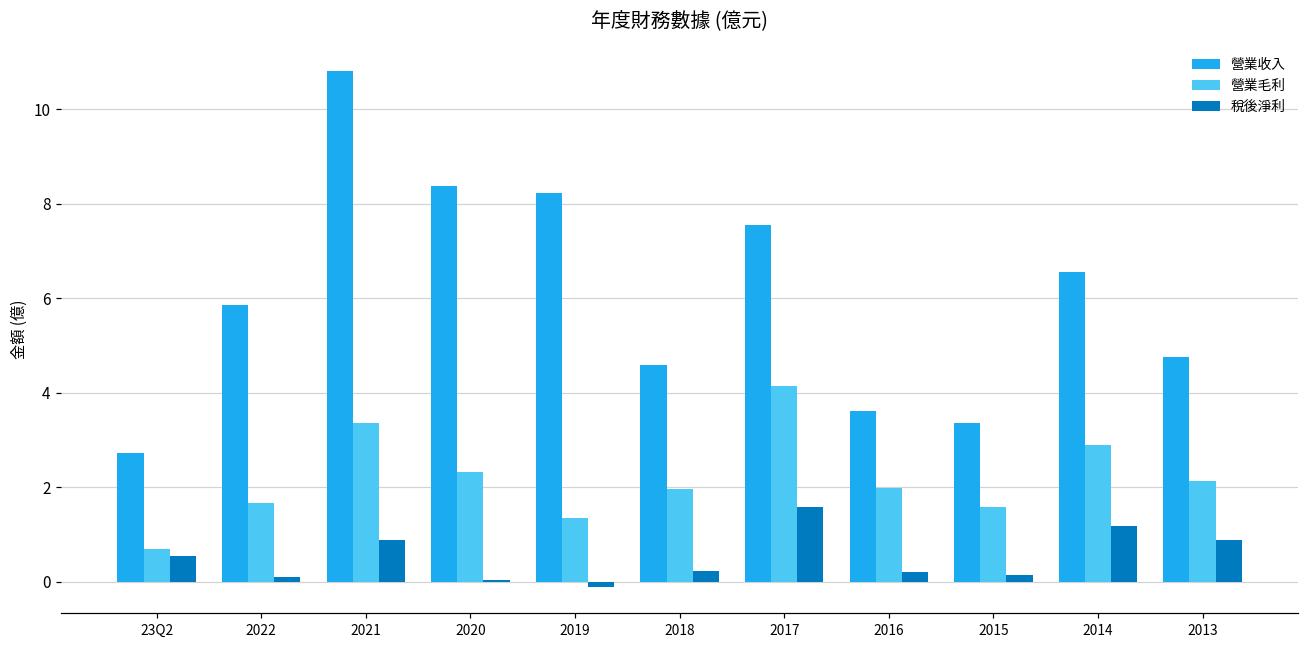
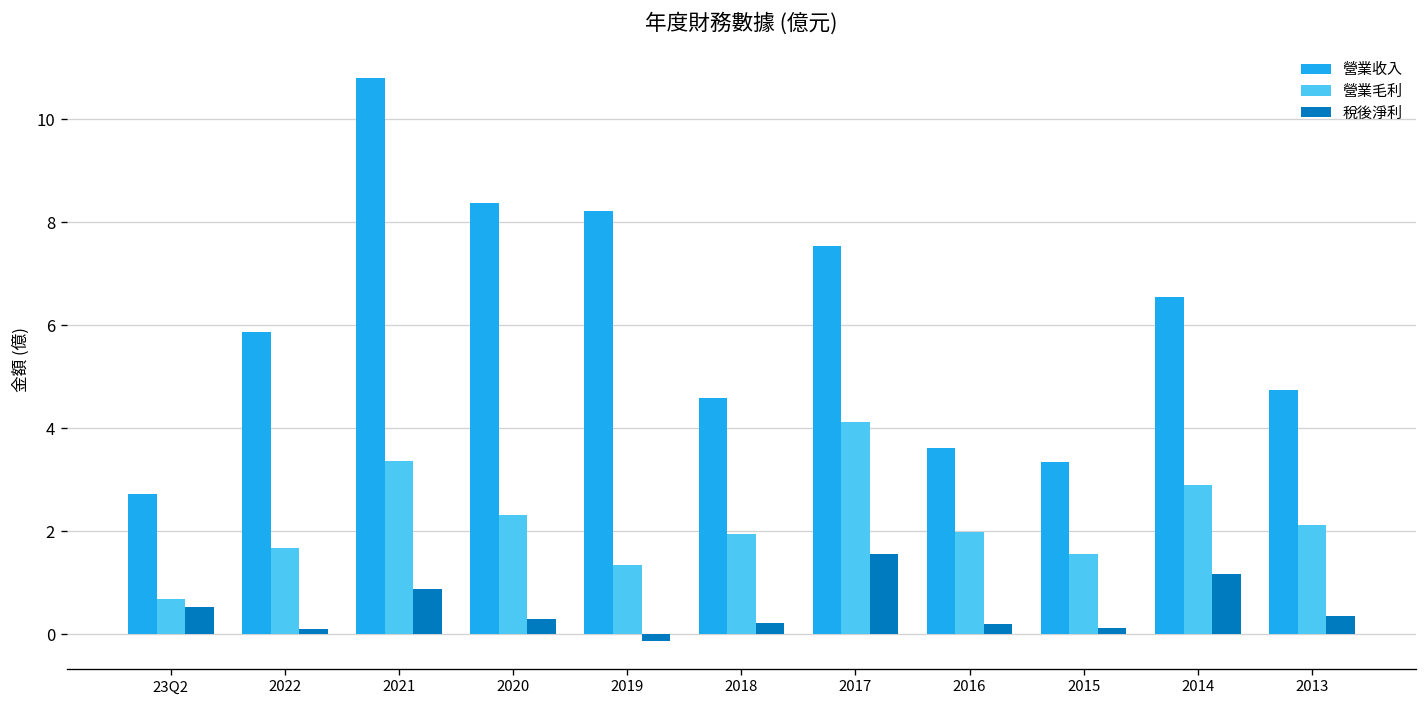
稅後淨利, 2020: 0.0 -> 0.3
稅後淨利, 2013: 0.9 -> 0.4
